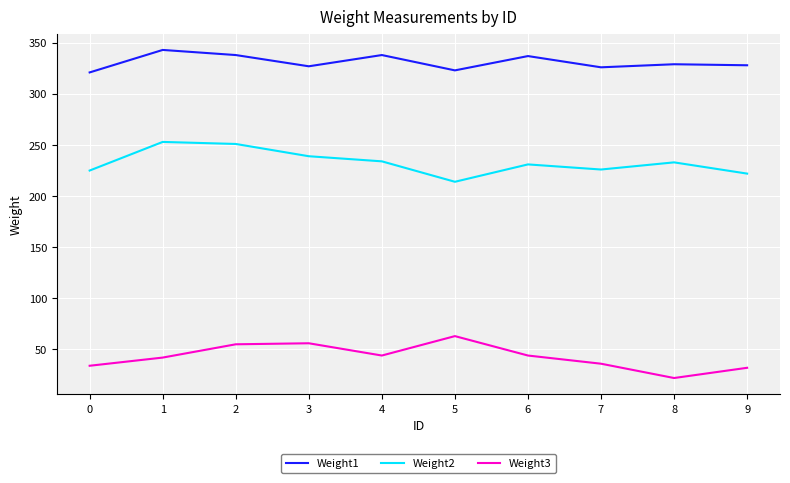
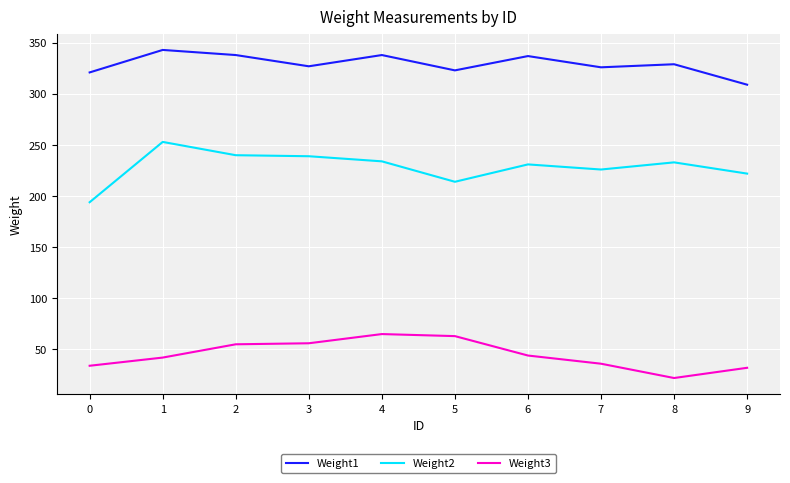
Weight2, 0: 225 -> 194
Weight2, 2: 251 -> 240
Weight3, 4: 44 -> 65
Weight1, 9: 328 -> 309
